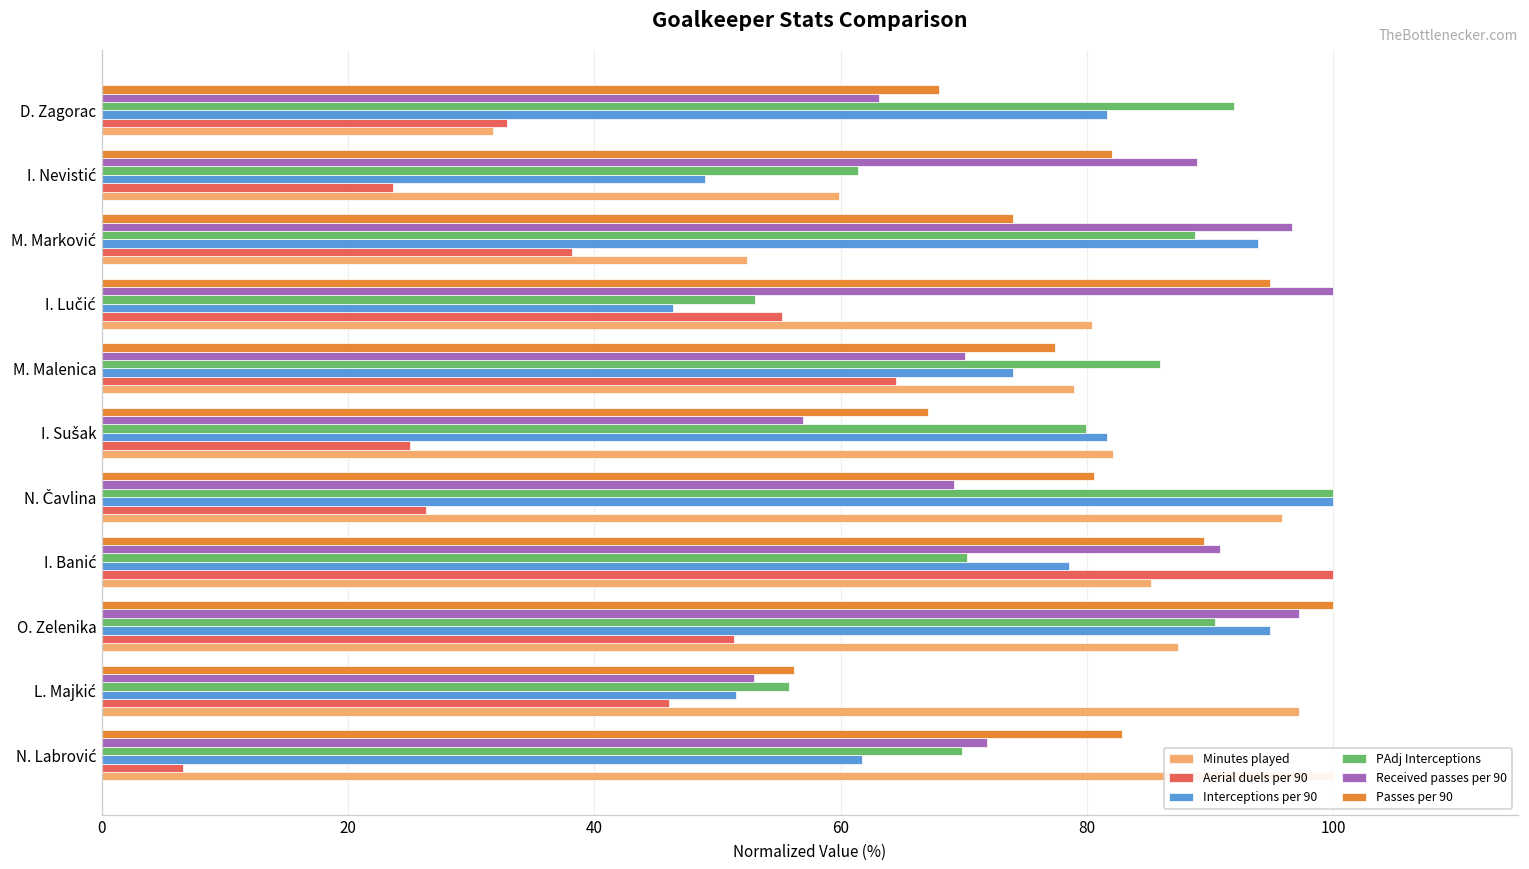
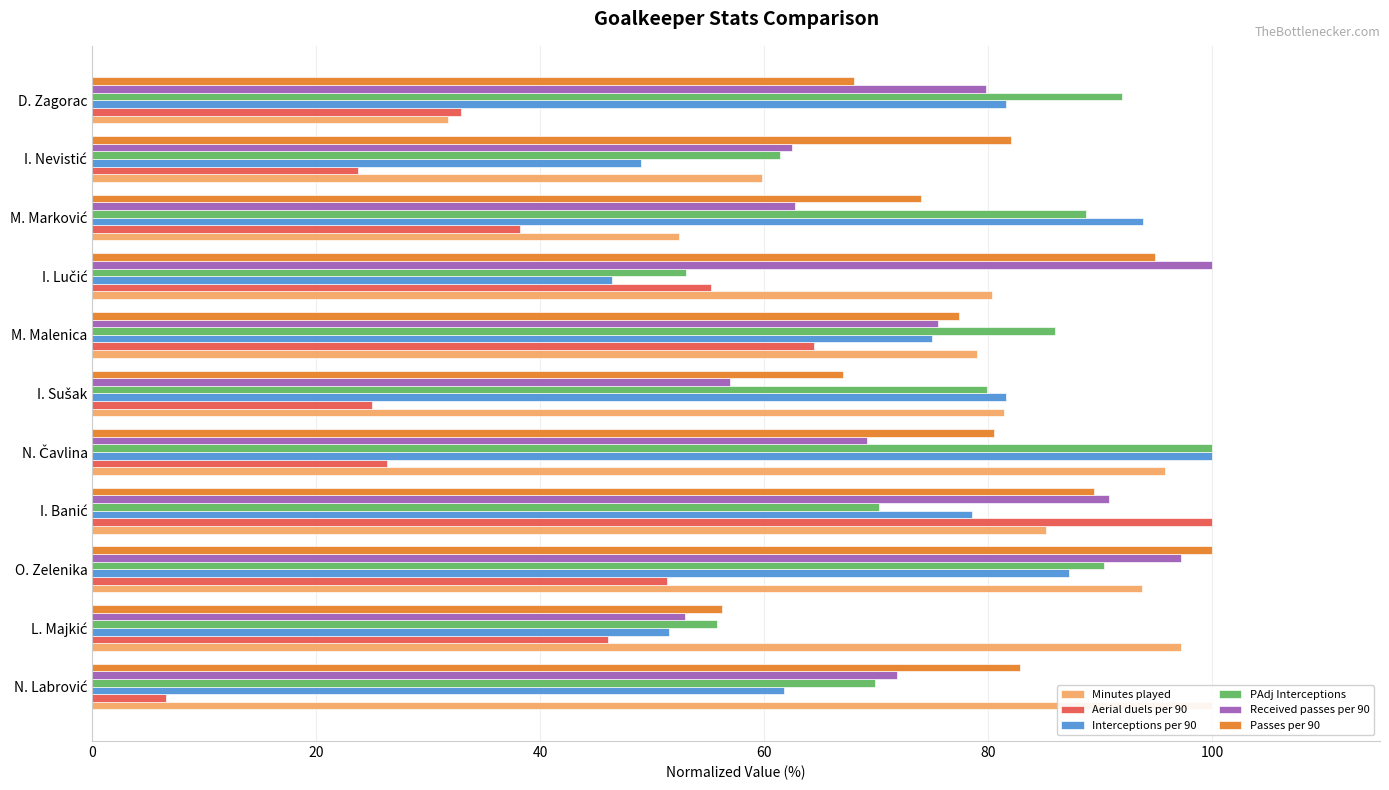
Received passes per 90, D. Zagorac: 63.1 -> 79.9
Received passes per 90, I. Nevistić: 89.0 -> 62.5
Received passes per 90, M. Marković: 96.7 -> 62.7
Received passes per 90, M. Malenica: 70.1 -> 75.5
Interceptions per 90, M. Malenica: 74.0 -> 75.0
Minutes played, I. Sušak: 82.1 -> 81.4
Interceptions per 90, O. Zelenika: 94.9 -> 87.2
Minutes played, O. Zelenika: 87.4 -> 93.7
